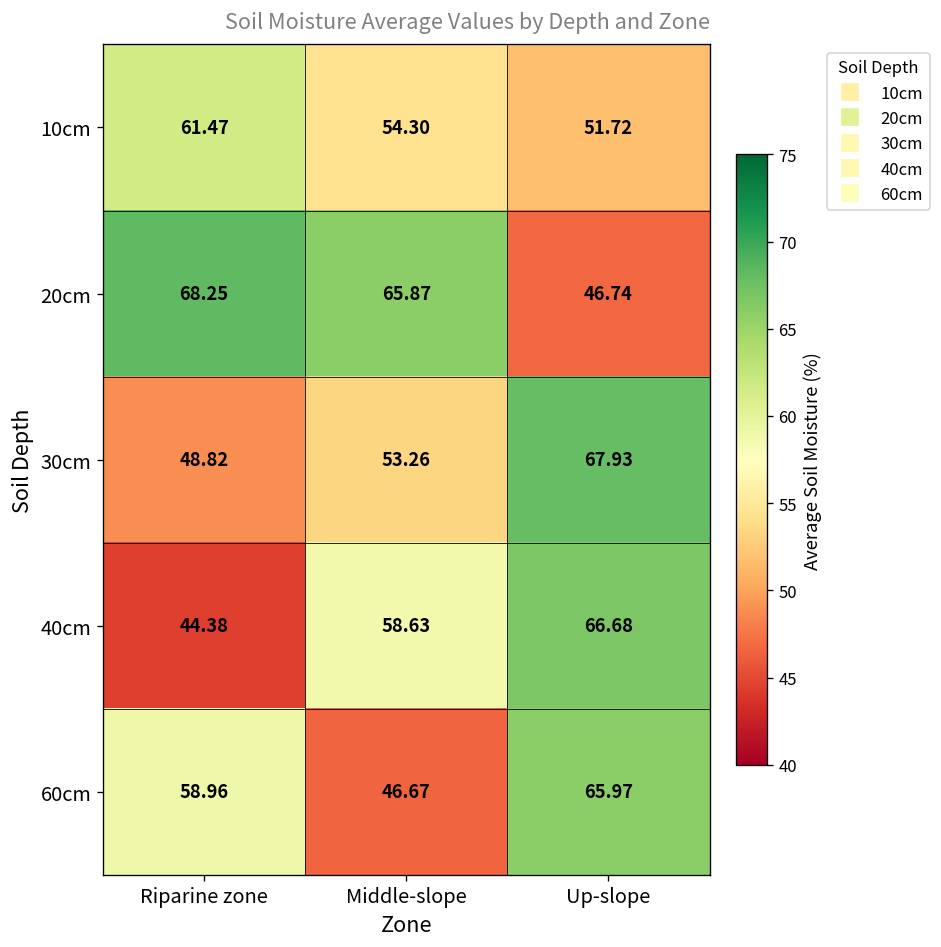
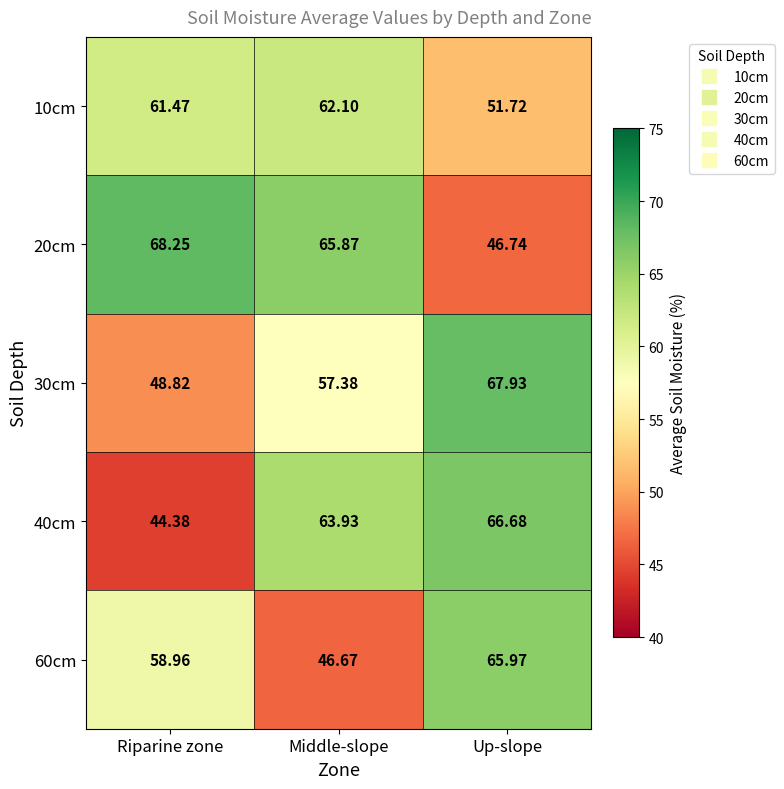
10cm, Middle-slope: 54.30 -> 62.10
30cm, Middle-slope: 53.26 -> 57.38
40cm, Middle-slope: 58.63 -> 63.93
